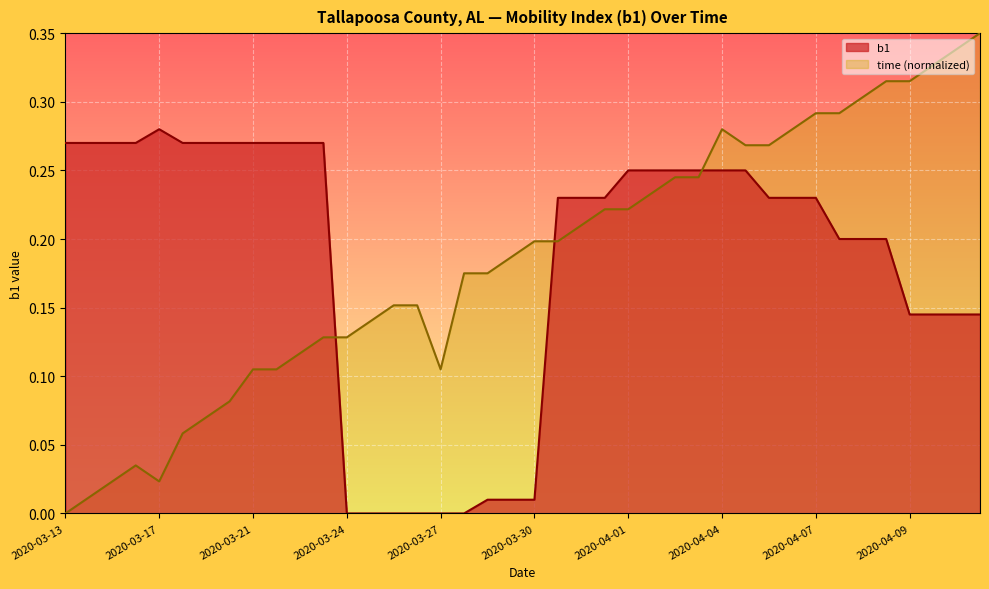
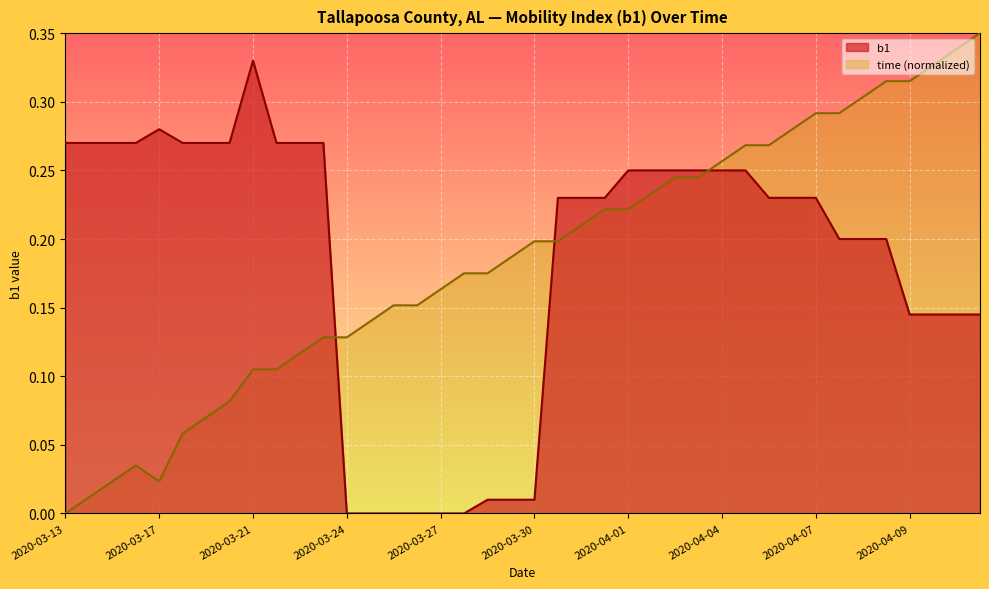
b1, 2020-03-21: 0.27 -> 0.33
time (normalized), 2020-03-27: 0.105 -> 0.163
time (normalized), 2020-04-04: 0.280 -> 0.257
